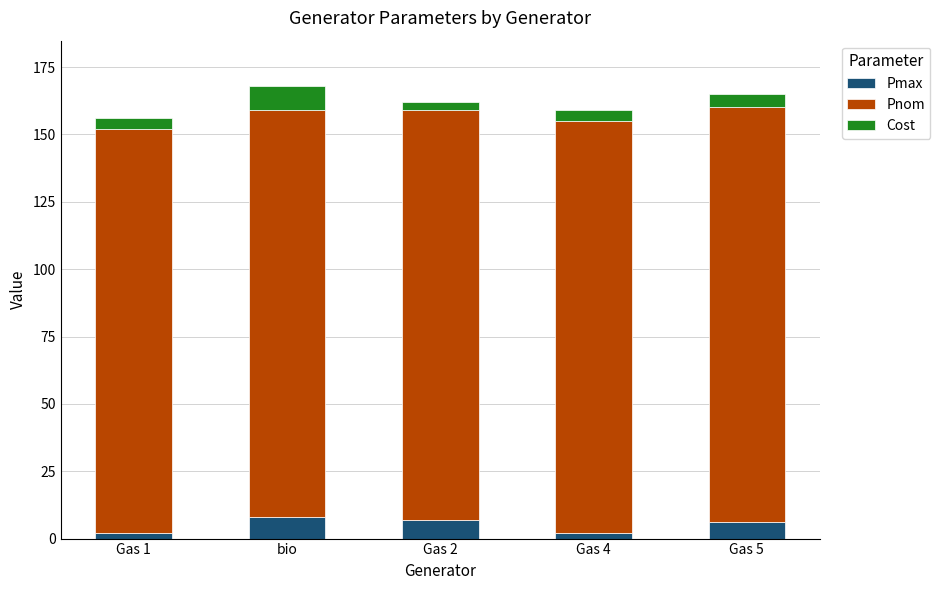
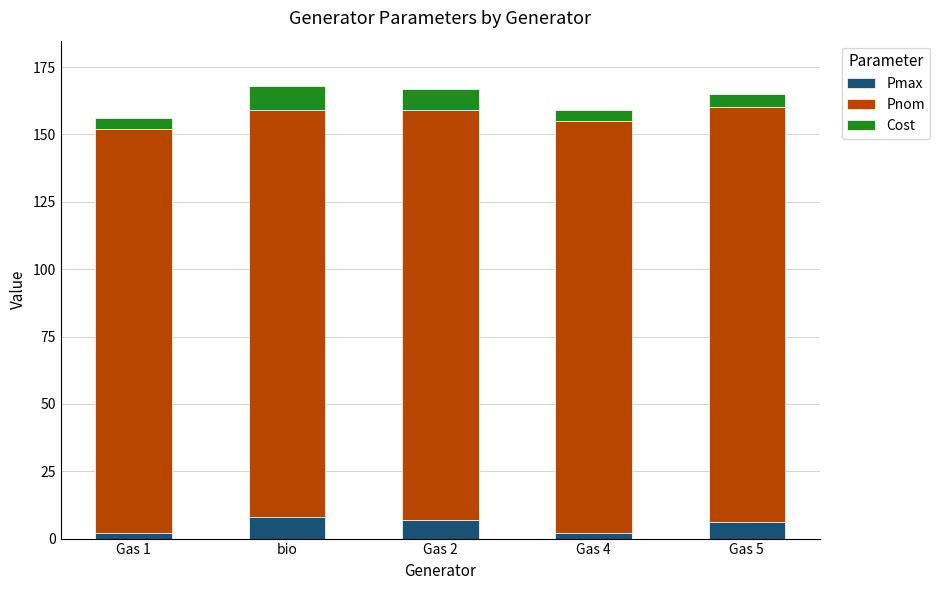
Cost, Gas 2: 3 -> 8
